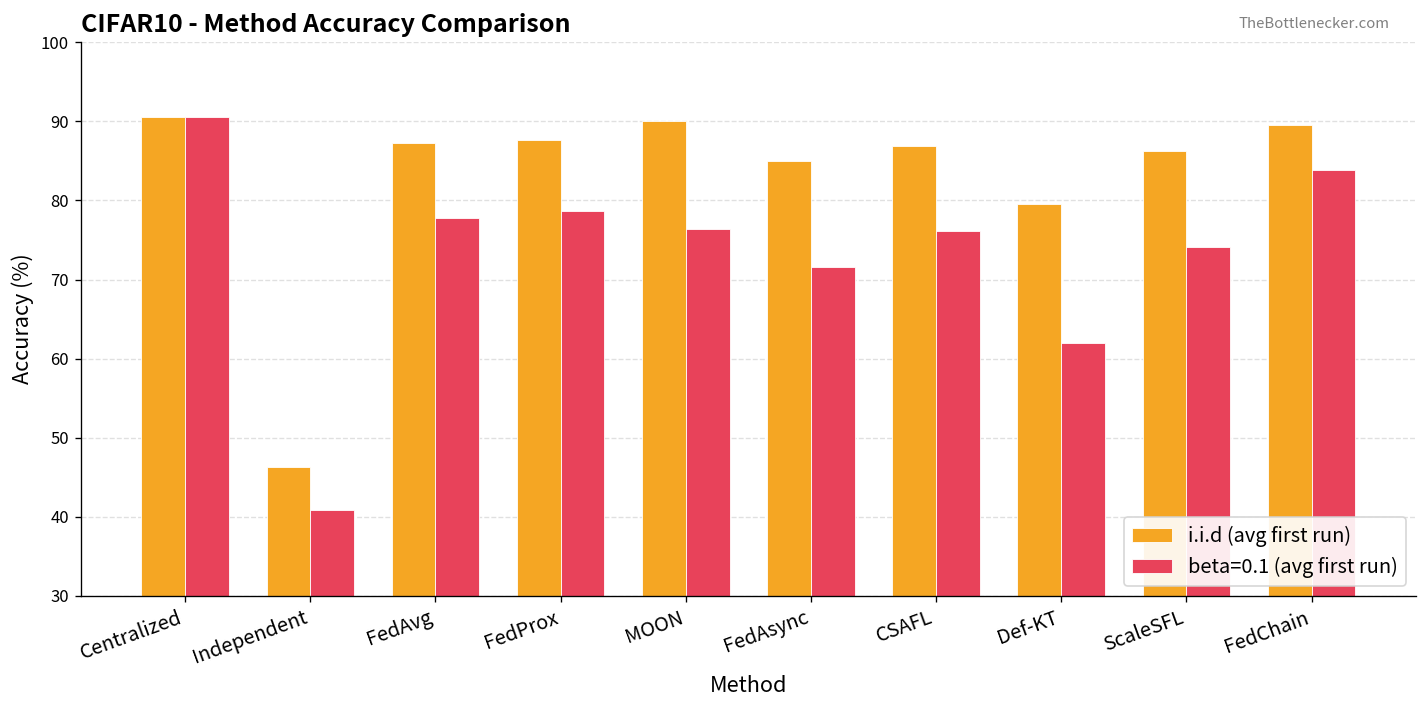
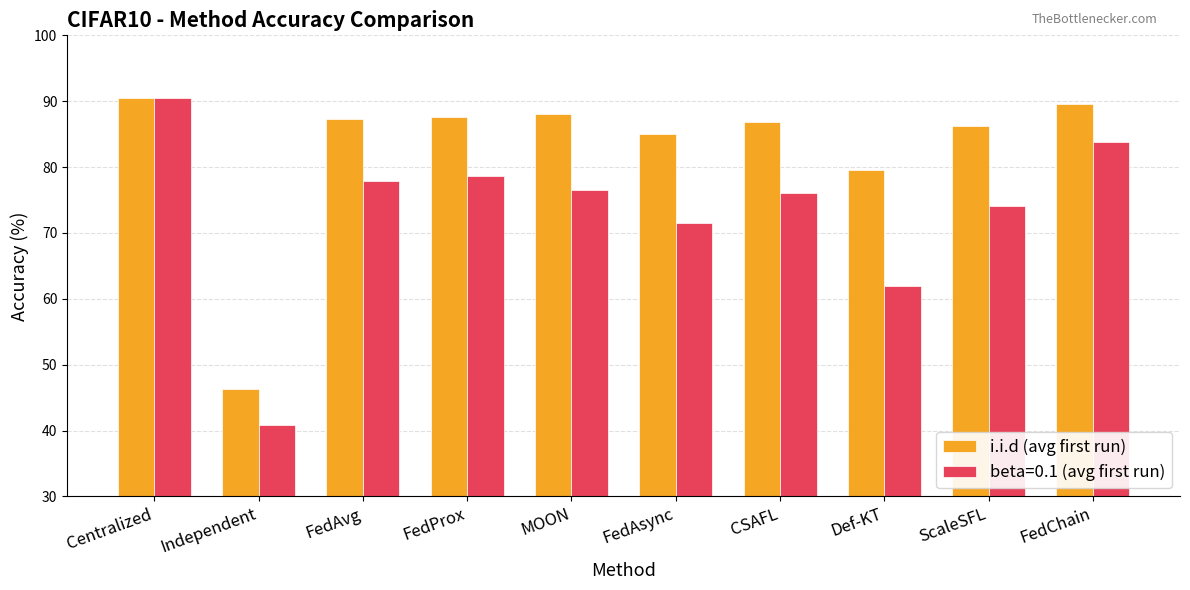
i.i.d (avg first run), MOON: 90 -> 88
